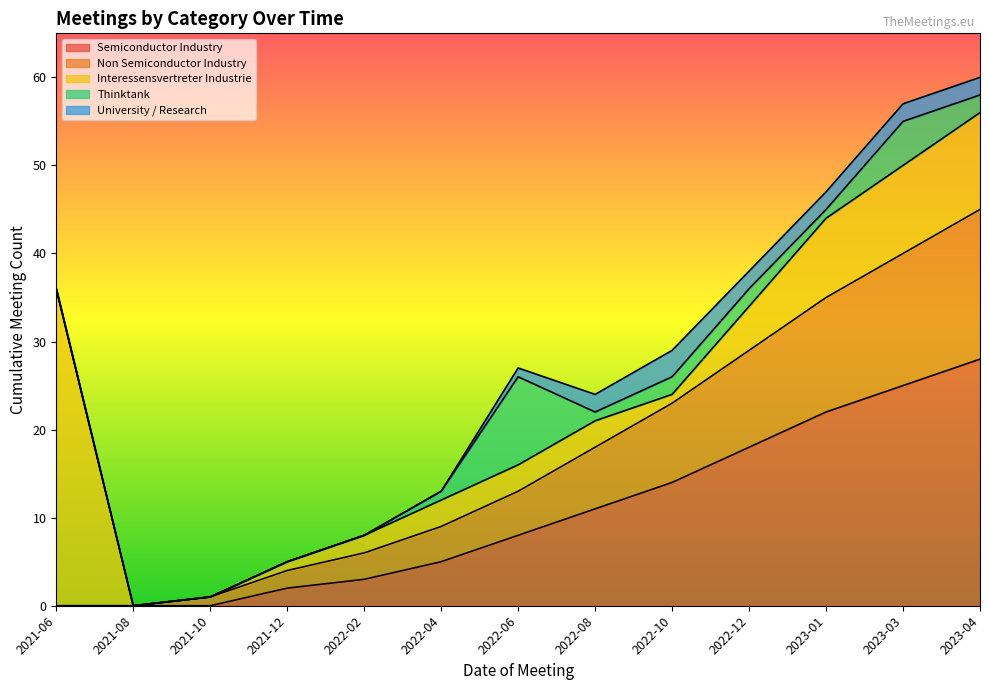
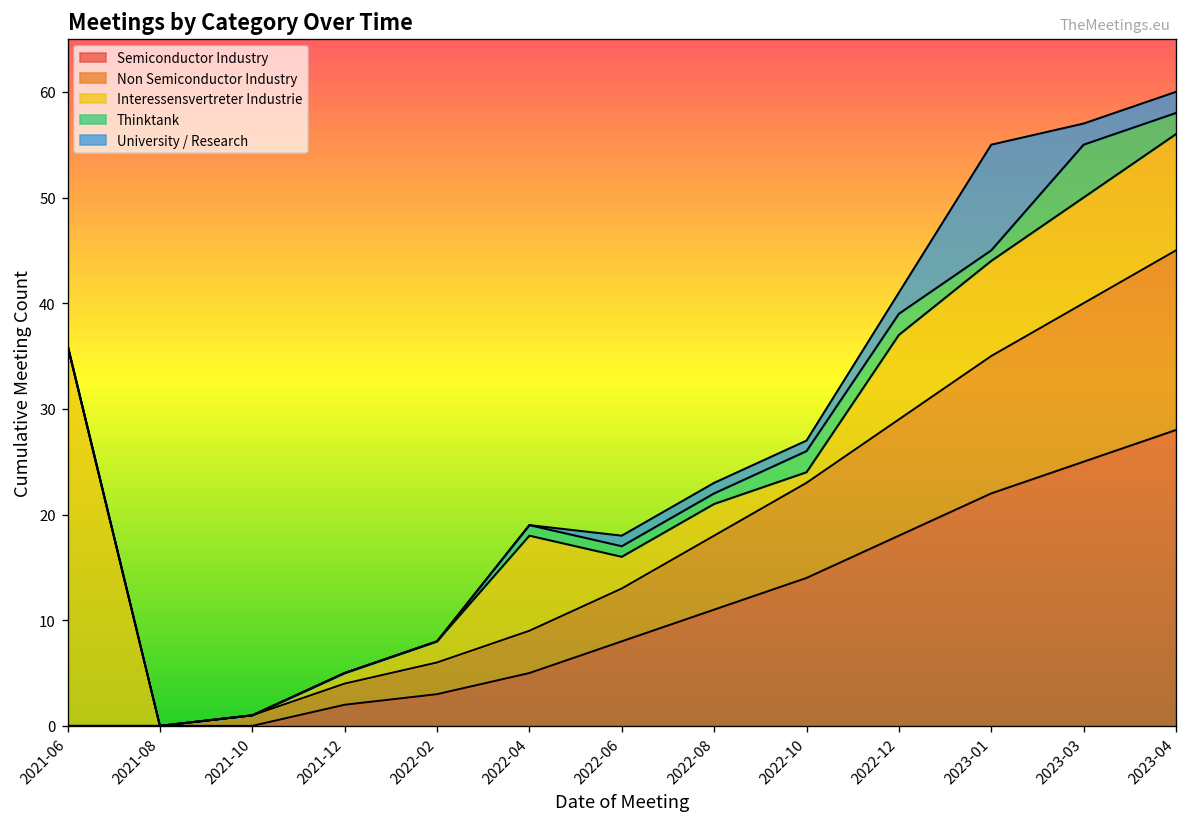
Interessensvertreter Industrie, 2022-04: 3 -> 9
Thinktank, 2022-06: 10 -> 1
University / Research, 2022-08: 2 -> 1
University / Research, 2022-10: 3 -> 1
Interessensvertreter Industrie, 2022-12: 5 -> 8
University / Research, 2023-01: 2 -> 10
